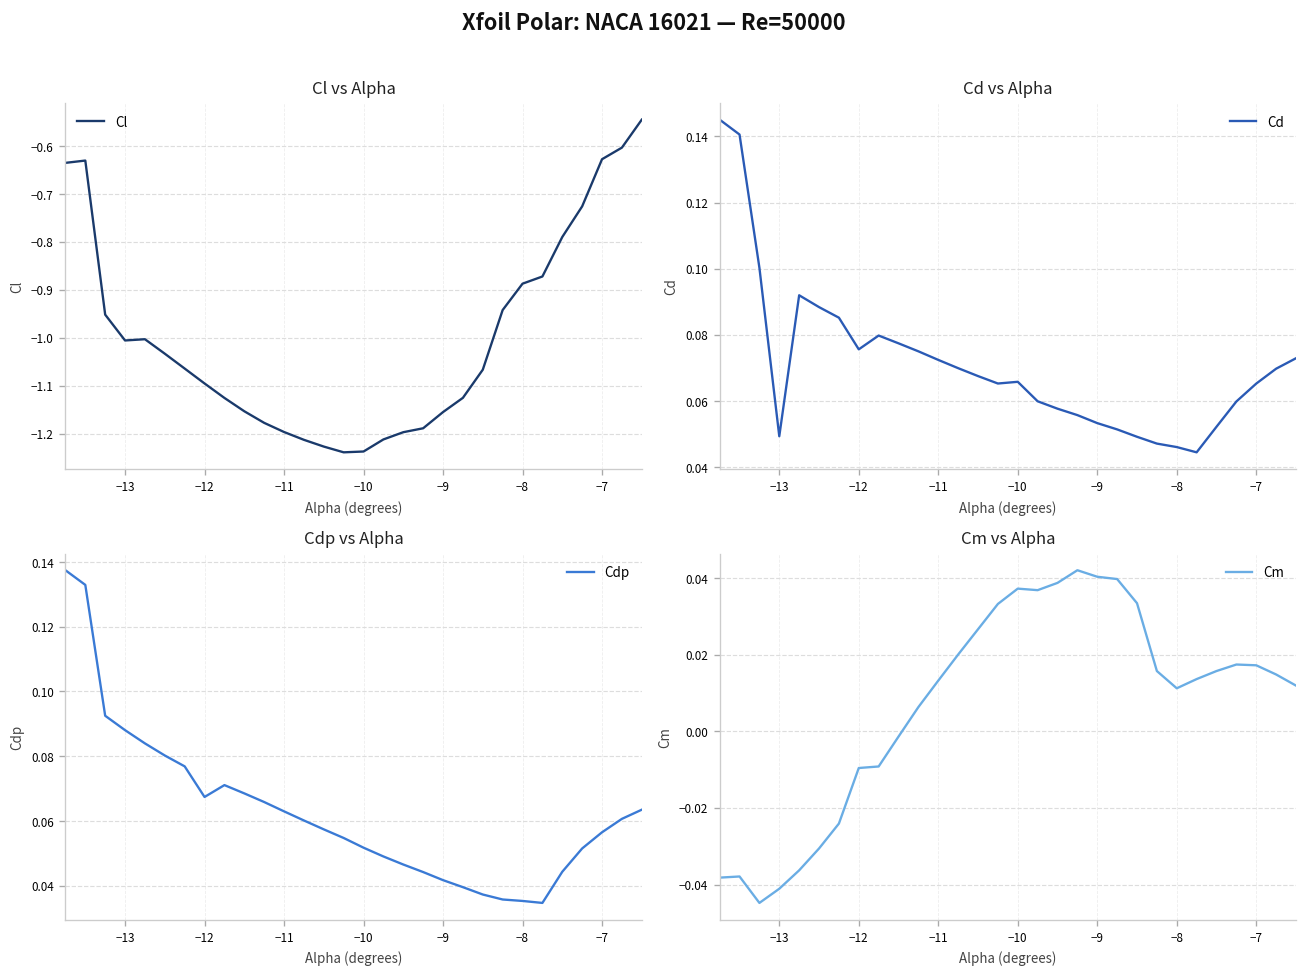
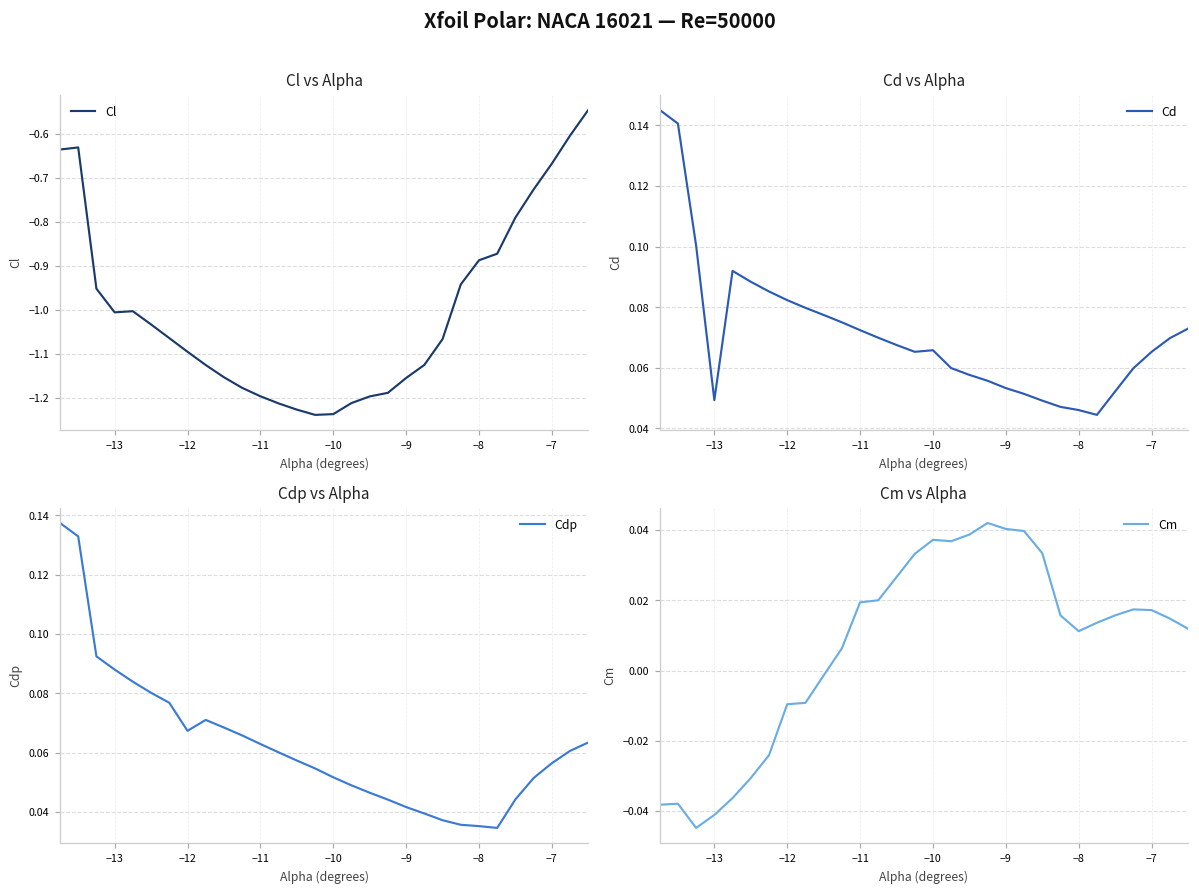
Cl vs Alpha, −7: -0.63 -> -0.67
Cd vs Alpha, −12: 0.076 -> 0.082
Cm vs Alpha, −11: 0.013 -> 0.019
